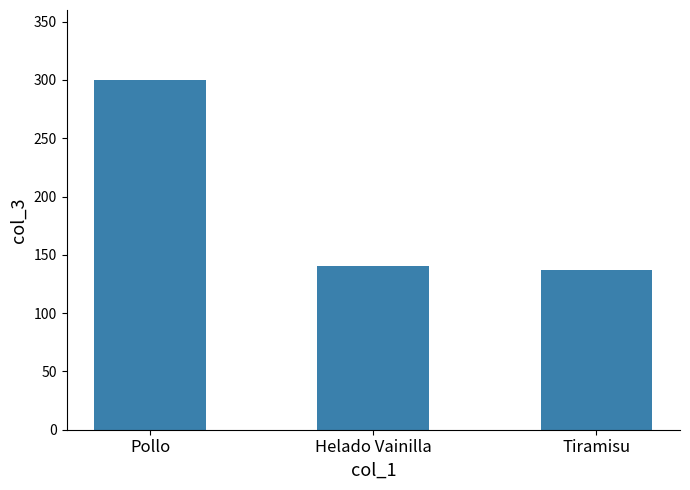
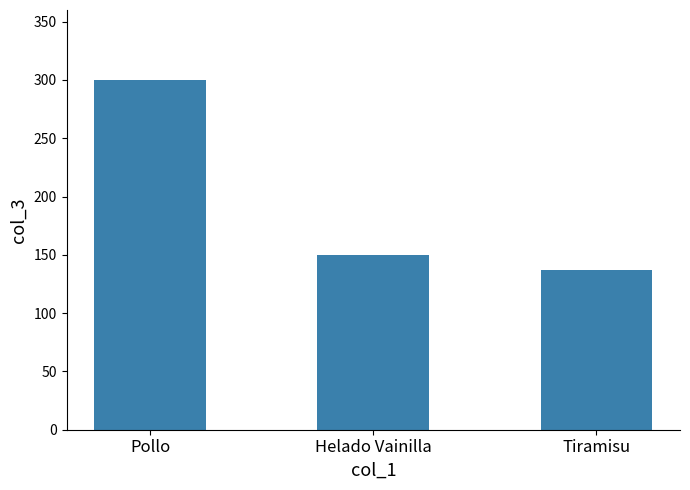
Helado Vainilla: 140 -> 150
